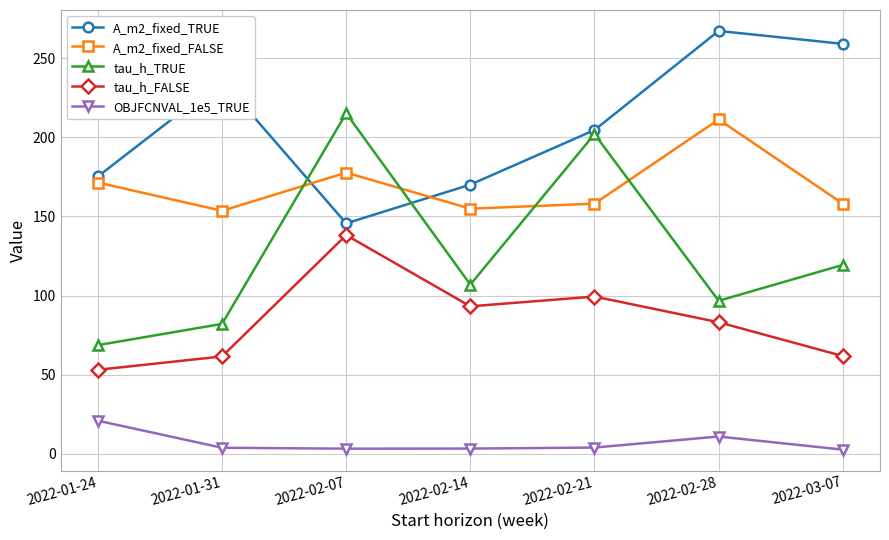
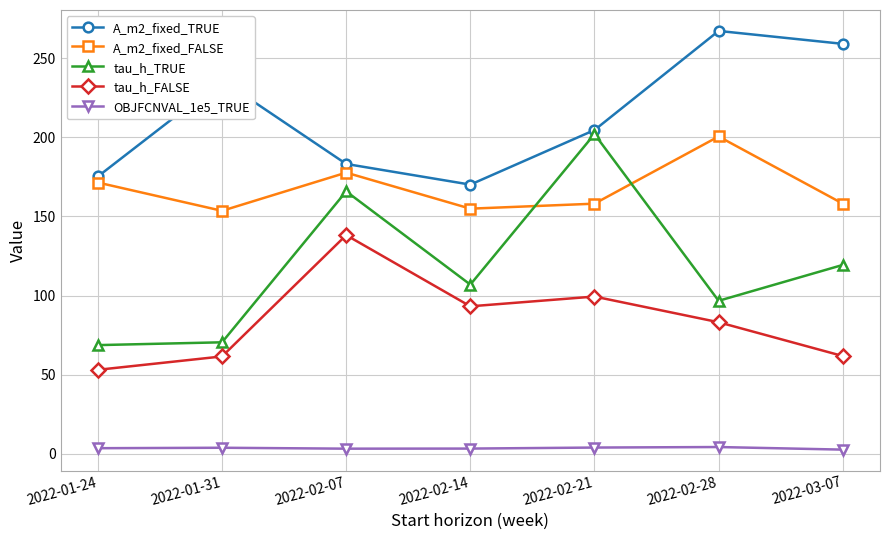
OBJFCNVAL_1e5_TRUE, 2022-01-24: 21 -> 3
tau_h_TRUE, 2022-01-31: 82 -> 70
A_m2_fixed_TRUE, 2022-02-07: 146 -> 183
tau_h_TRUE, 2022-02-07: 215 -> 166
A_m2_fixed_FALSE, 2022-02-28: 211 -> 201
OBJFCNVAL_1e5_TRUE, 2022-02-28: 11 -> 4
